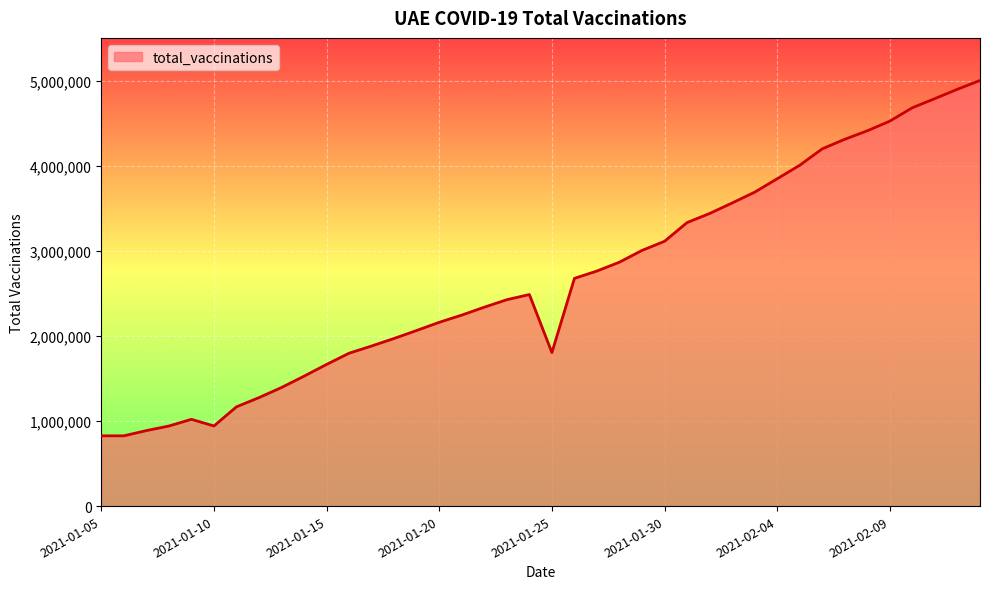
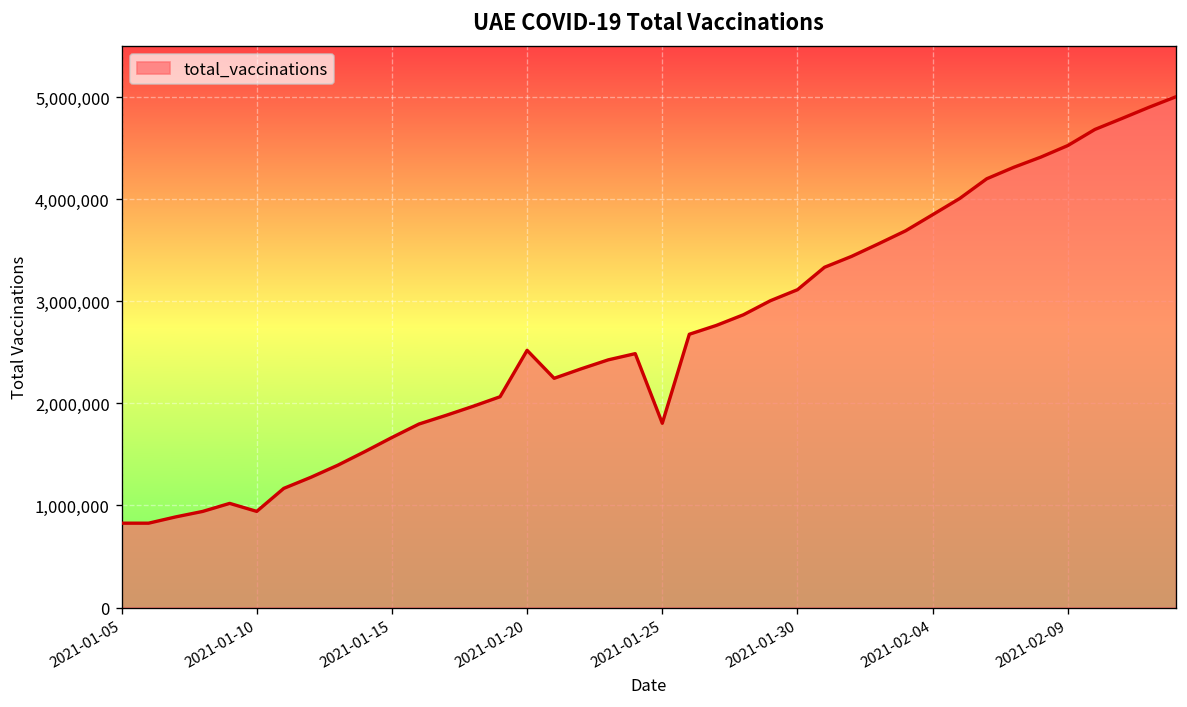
2021-01-20: 2,200,000 -> 2,500,000
